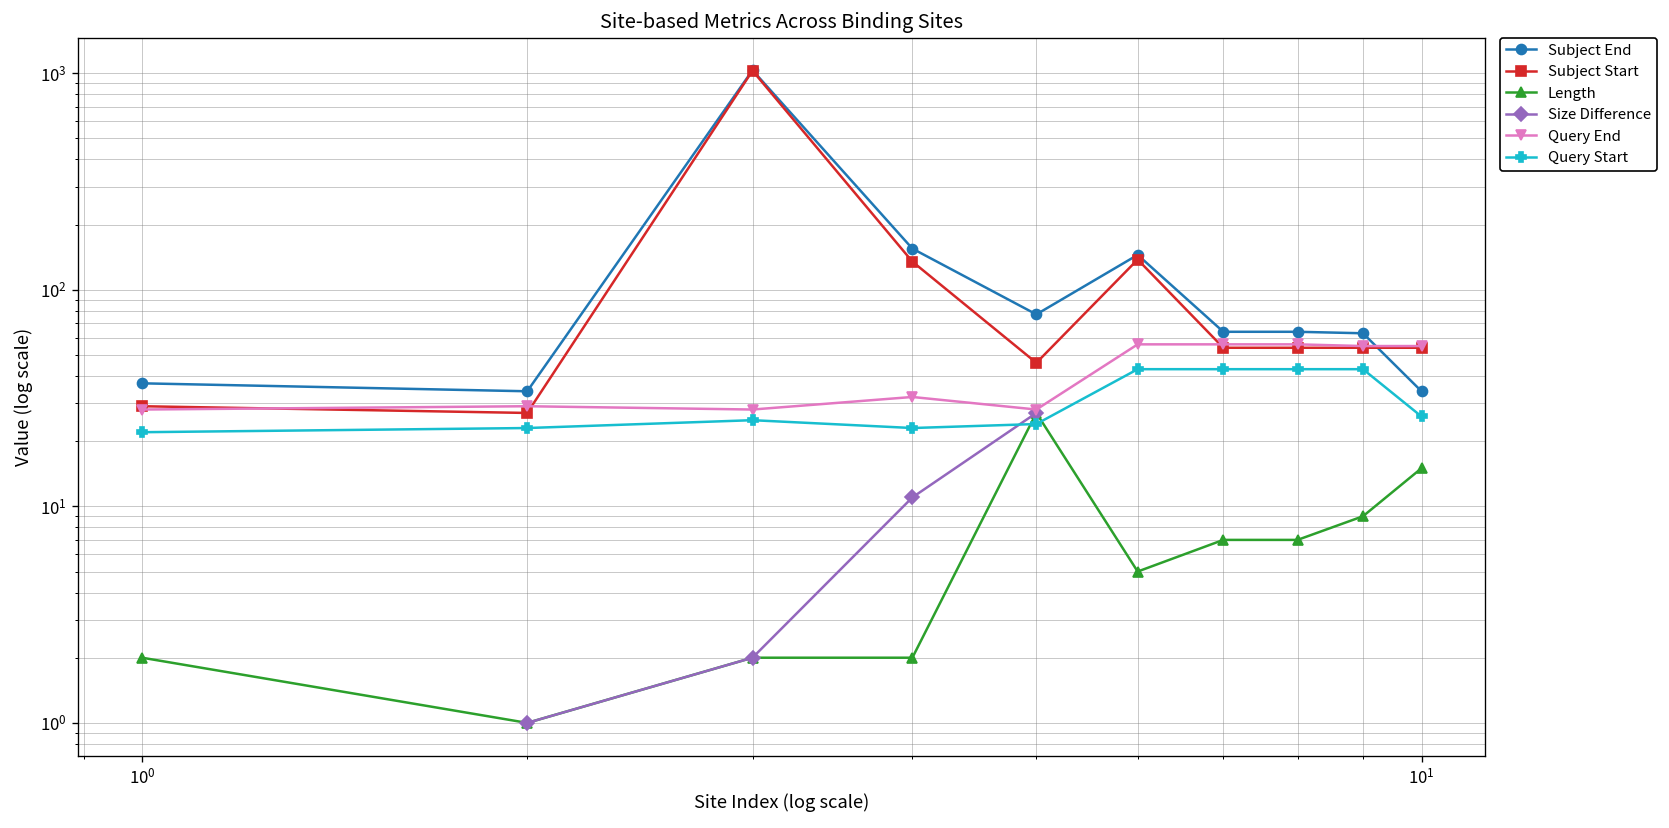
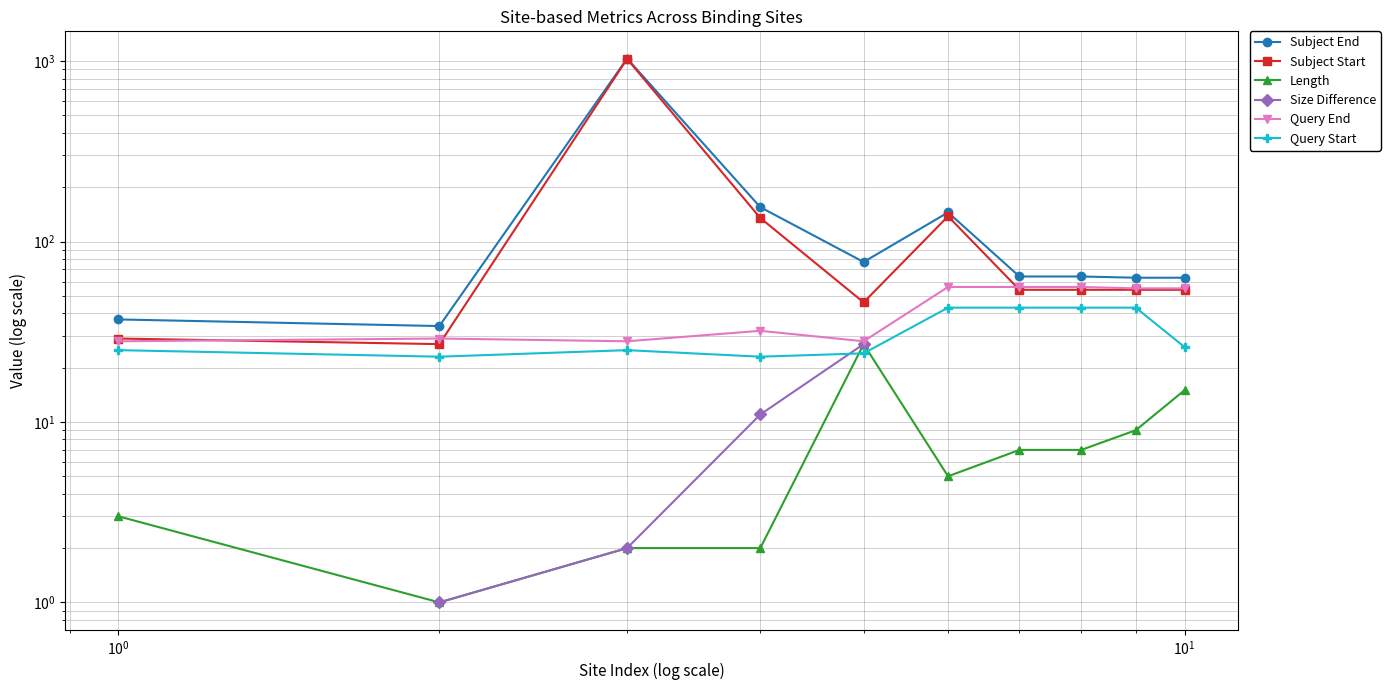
Length, 10^0: 2 -> 3
Query Start, 10^0: 22 -> 25
Subject End, 10^1: 34 -> 63
